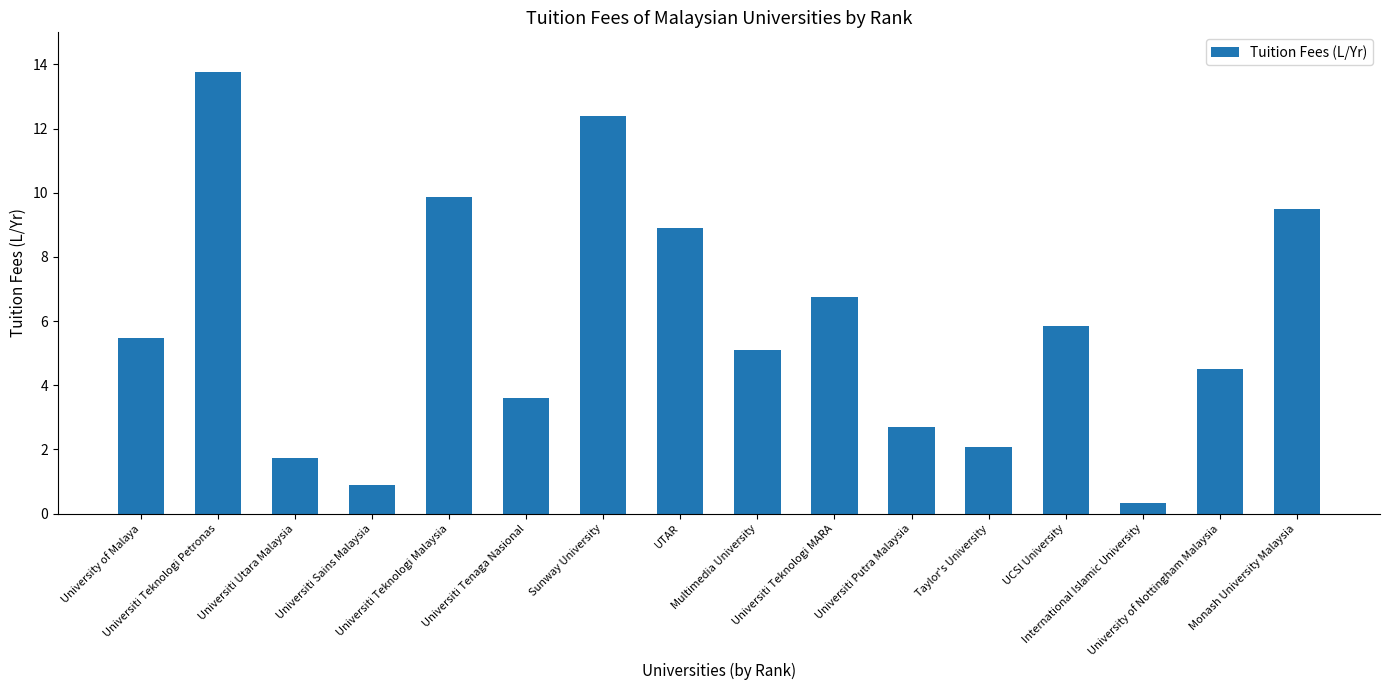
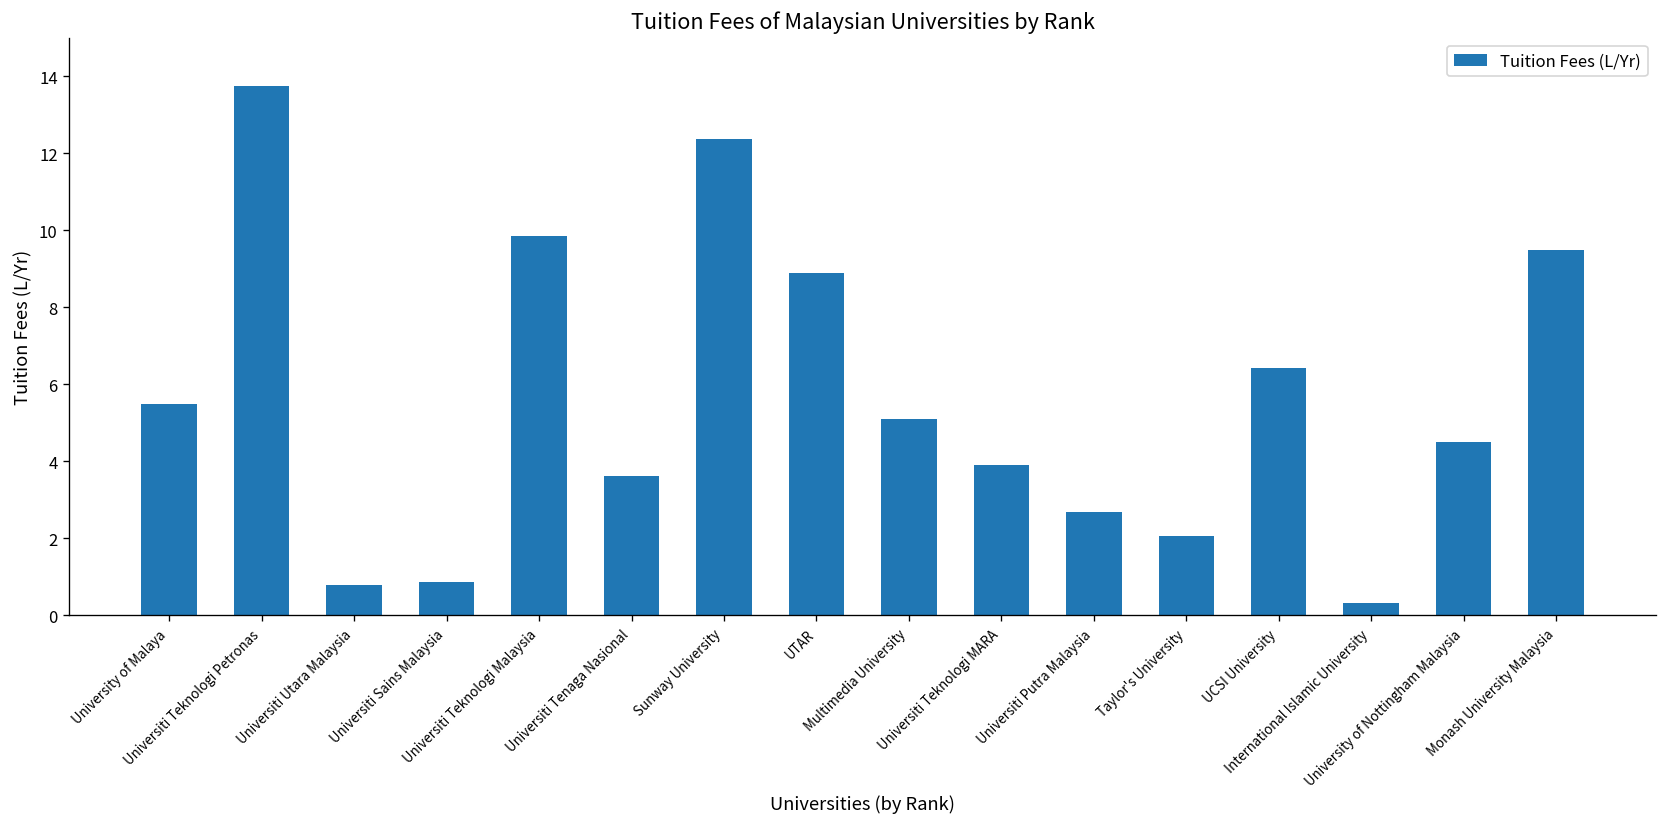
Universiti Utara Malaysia: 1.7 -> 0.8
Universiti Teknologi MARA: 6.7 -> 3.9
UCSI University: 5.9 -> 6.4
